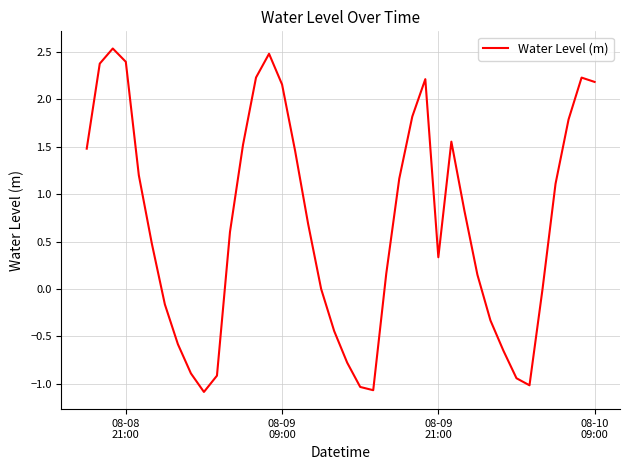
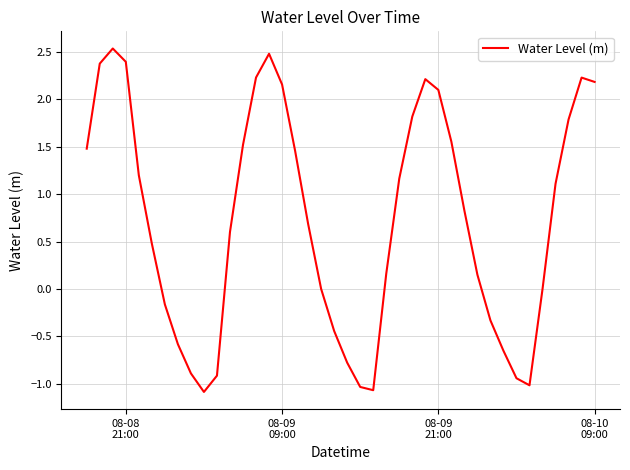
08-09 21:00: 0.3 -> 2.1
